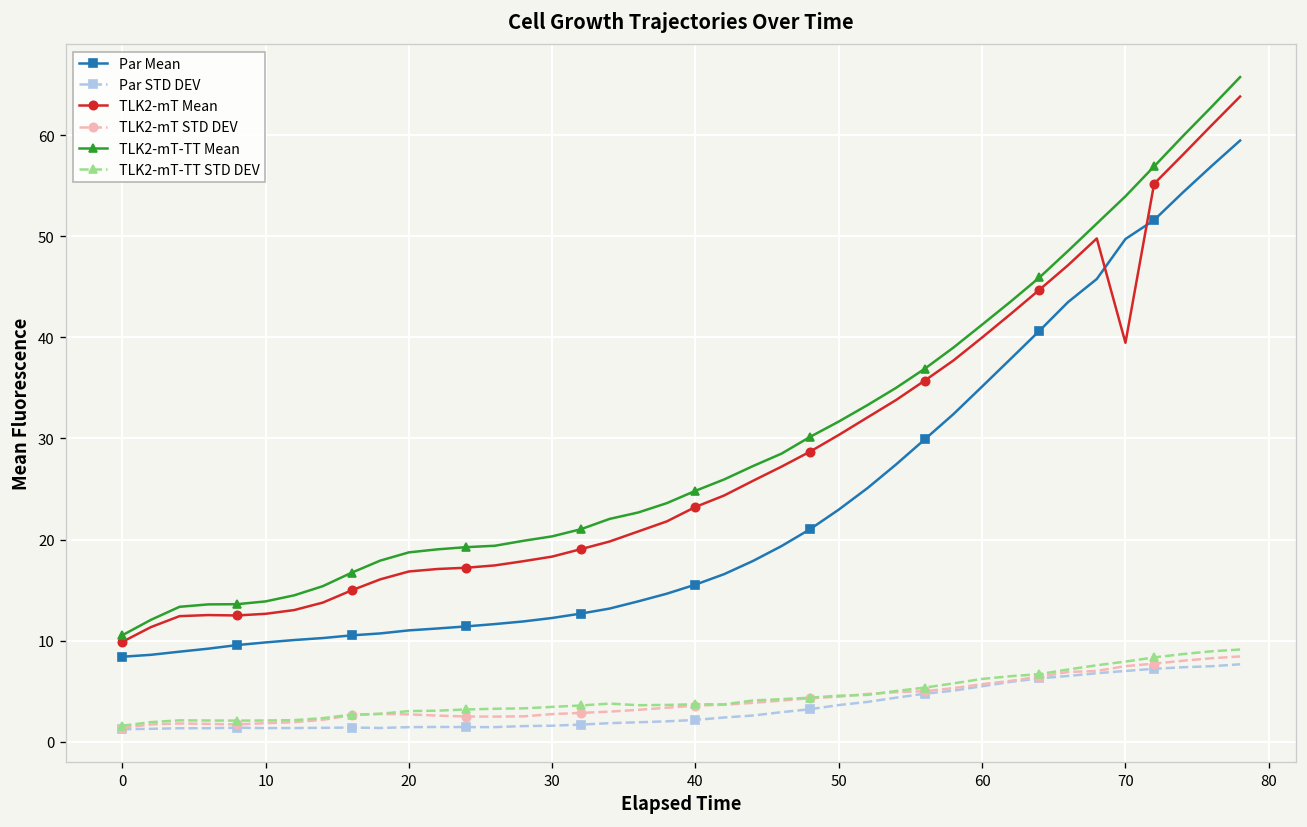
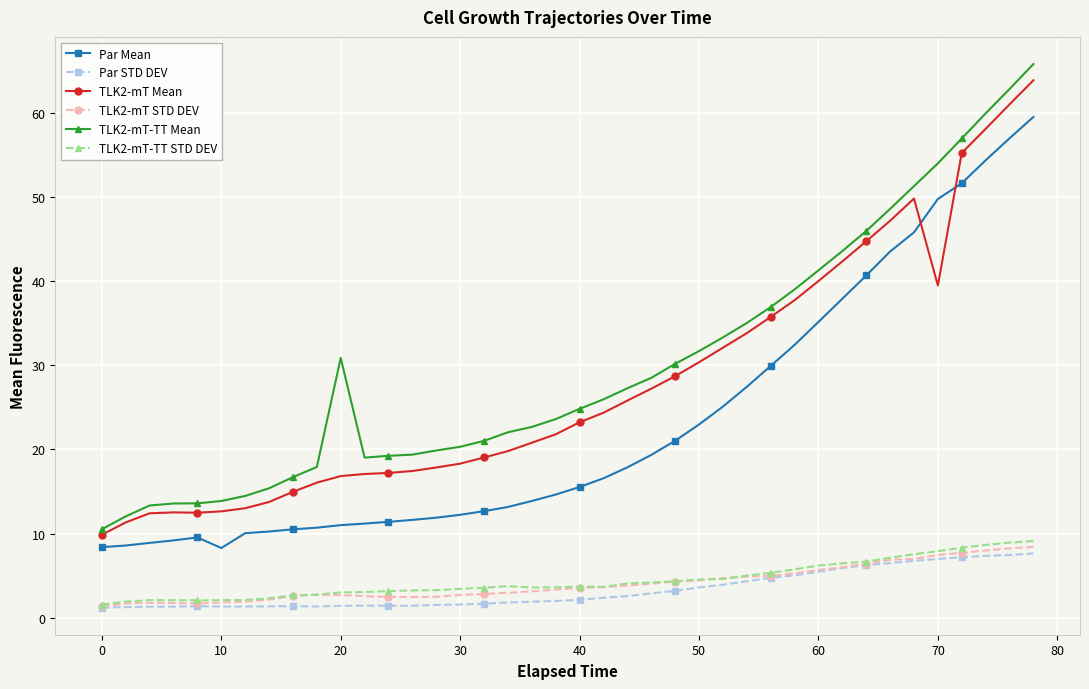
Par Mean, 10: 10 -> 8
TLK2-mT-TT Mean, 20: 19 -> 31
